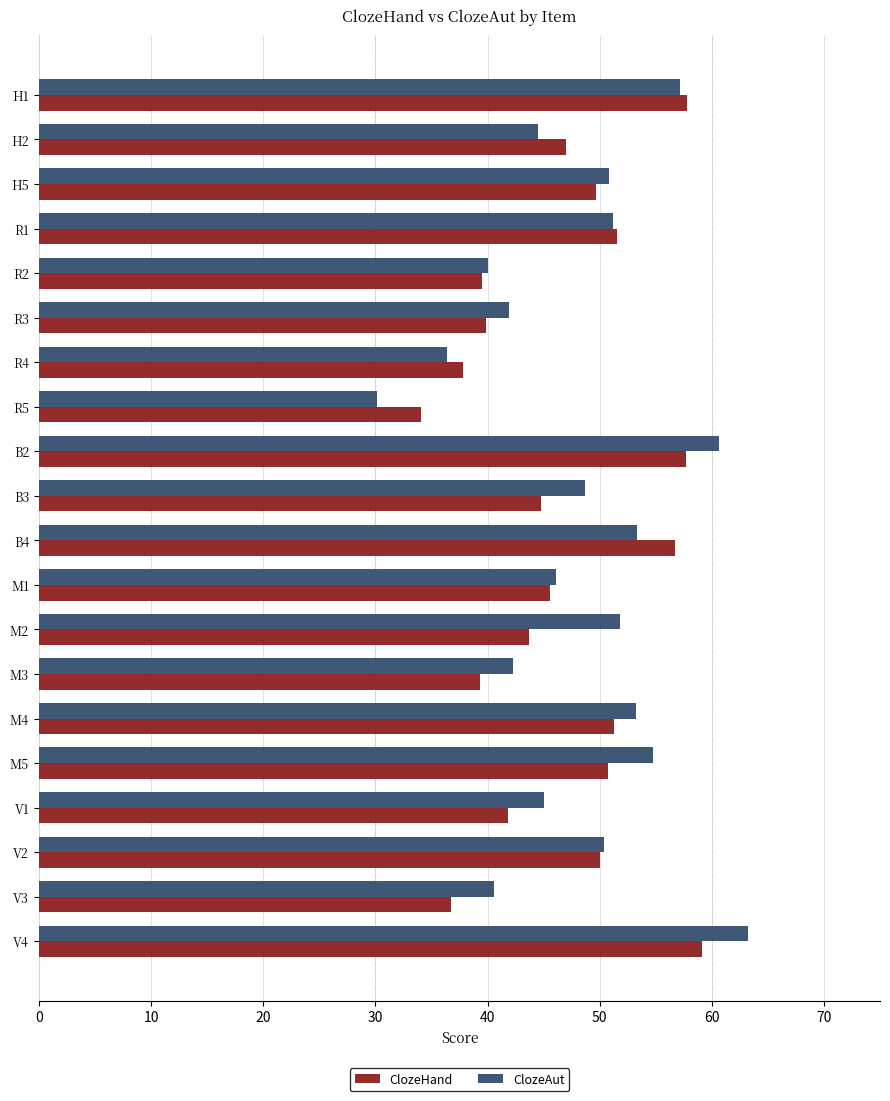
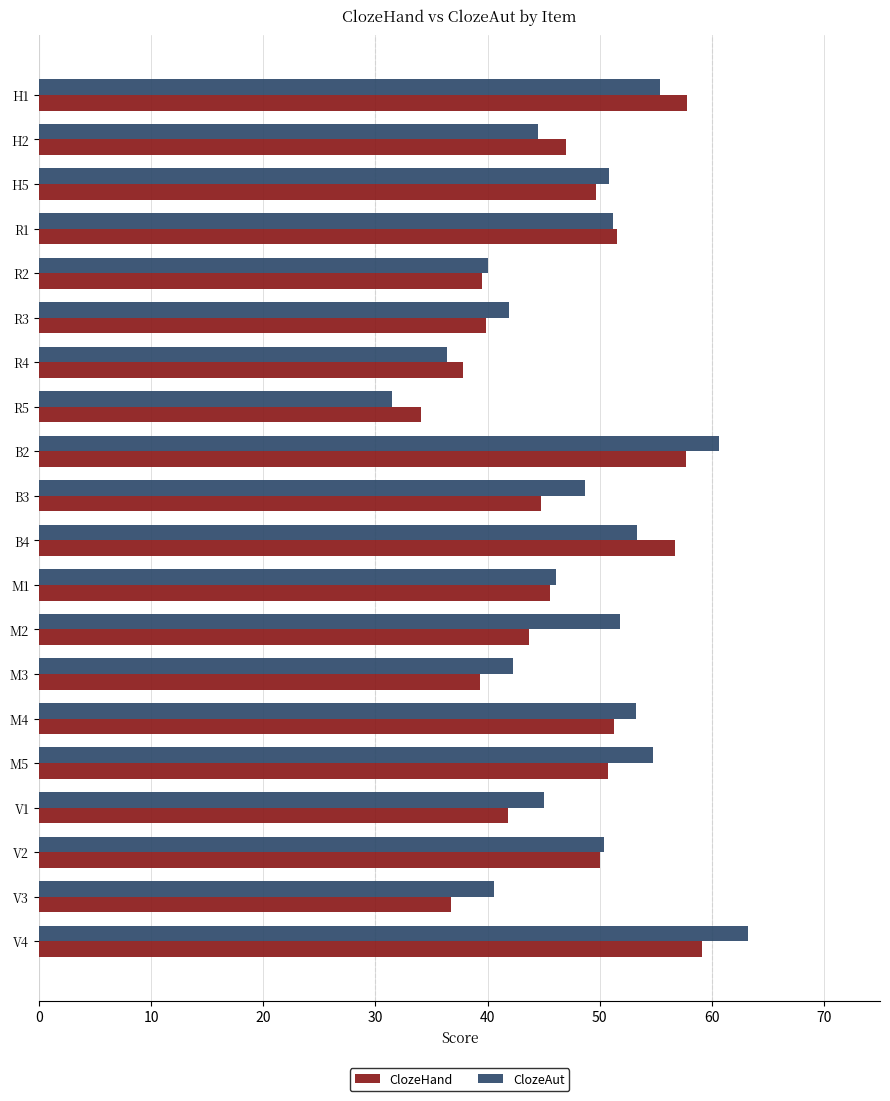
ClozeAut, H1: 57.2 -> 55.4
ClozeAut, R5: 30.1 -> 31.5
